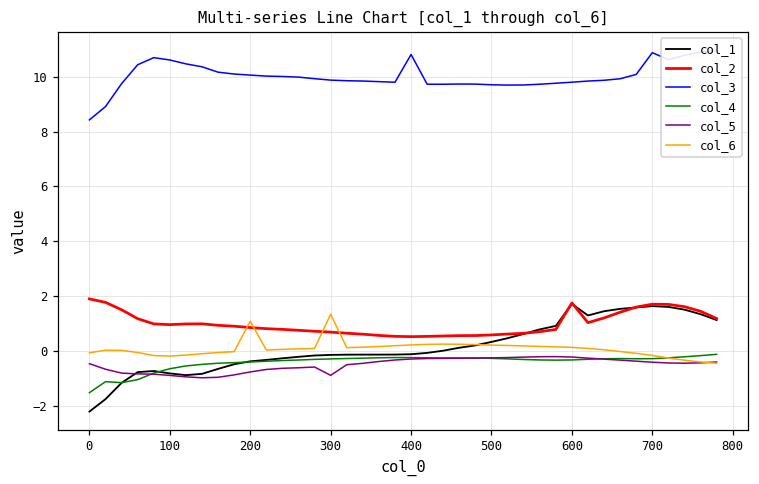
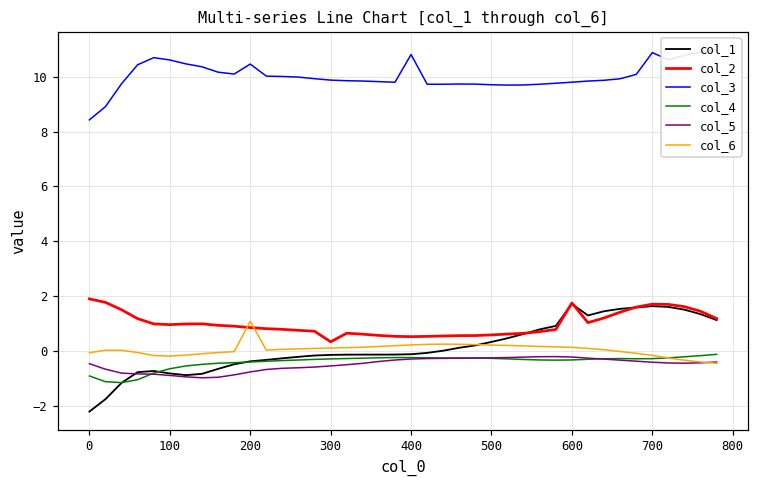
col_4, 0: -1.5 -> -0.9
col_3, 200: 10.1 -> 10.5
col_2, 300: 0.7 -> 0.3
col_5, 300: -0.9 -> -0.5
col_6, 300: 1.3 -> 0.1
